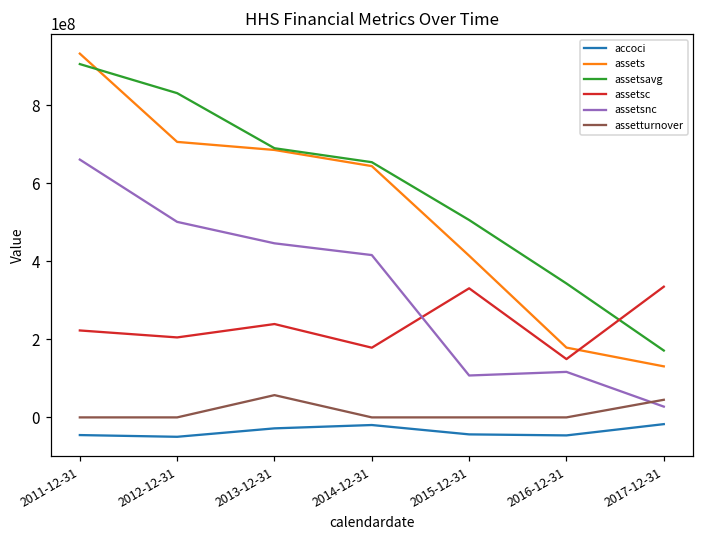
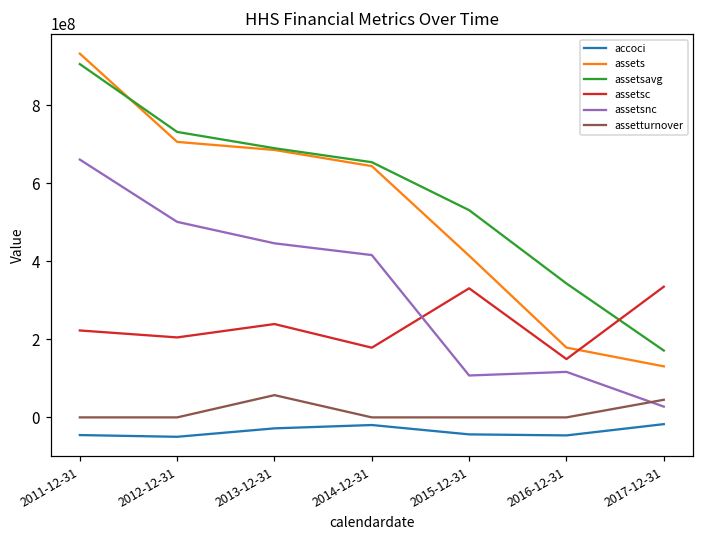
assetsavg, 2012-12-31: 830000000 -> 730000000
assetsavg, 2015-12-31: 510000000 -> 530000000
